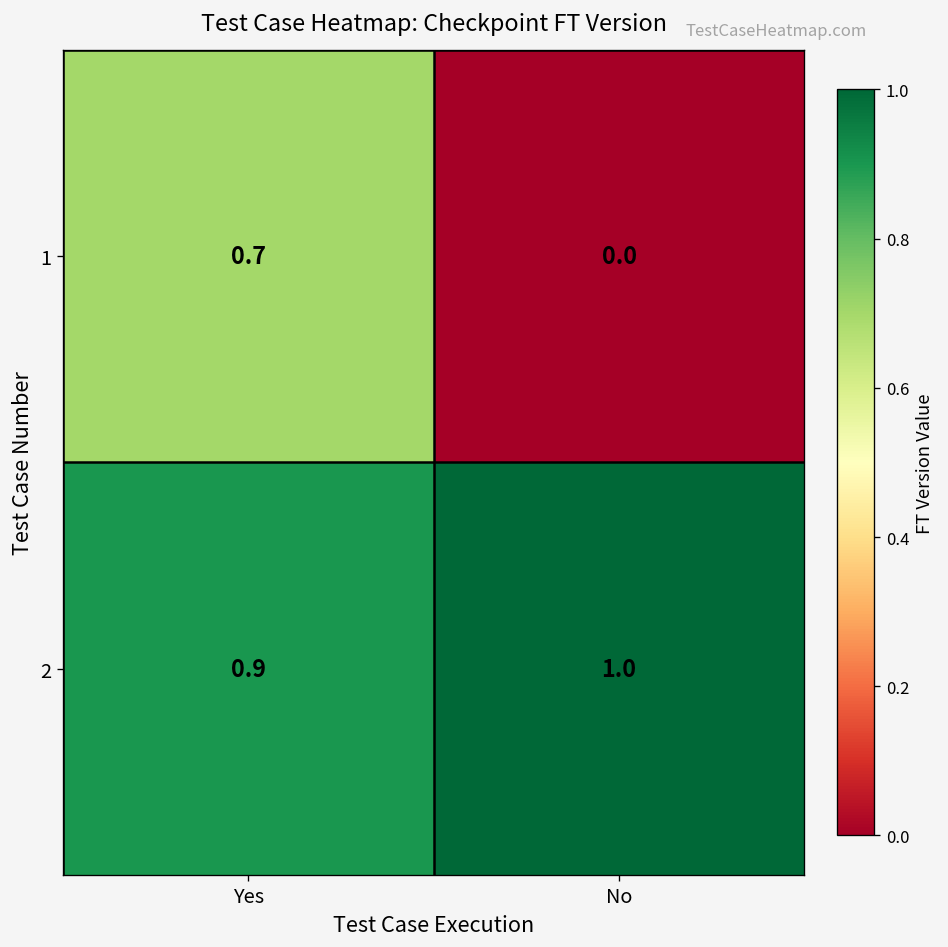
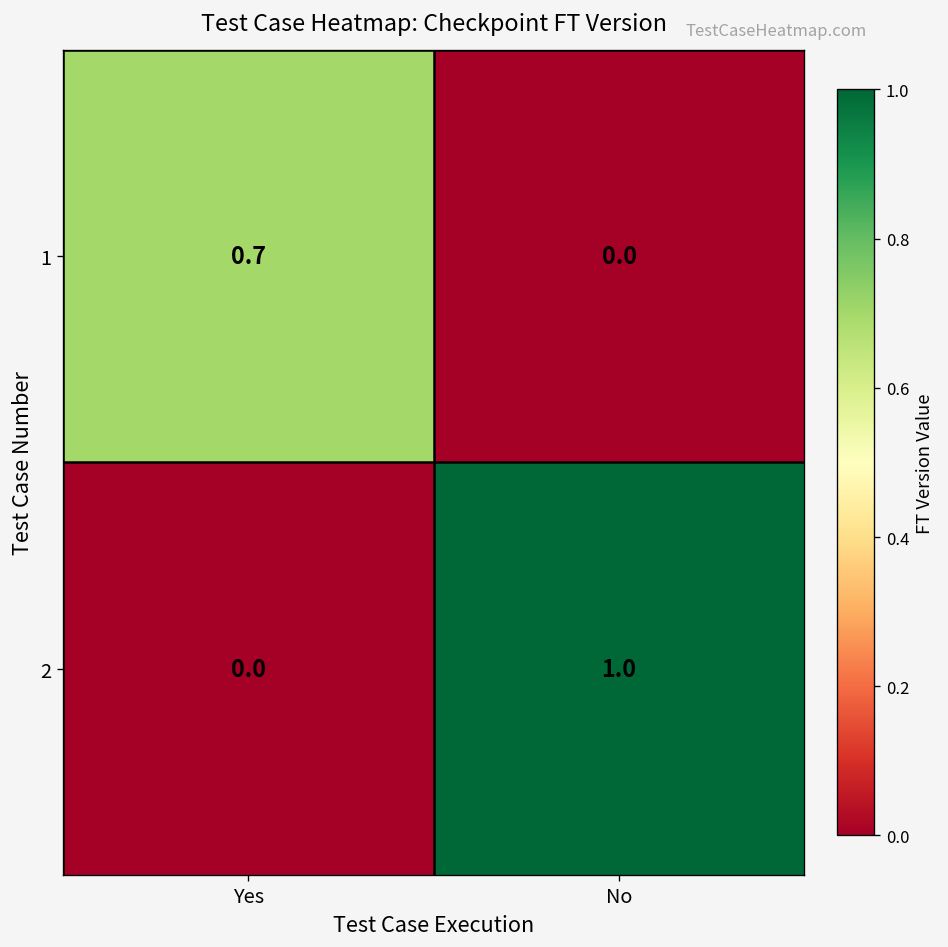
2, Yes: 0.9 -> 0.0
